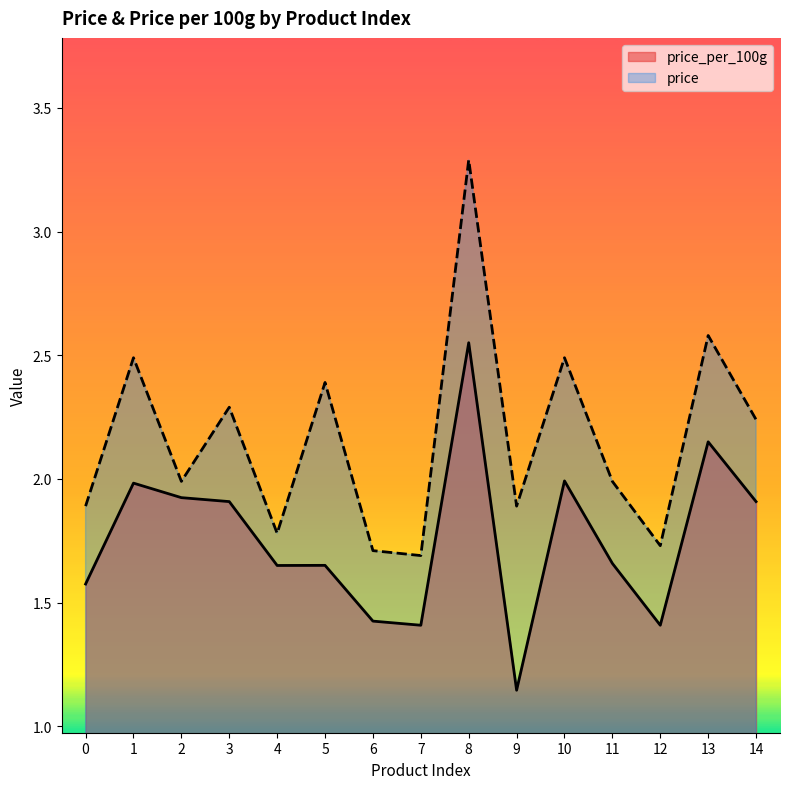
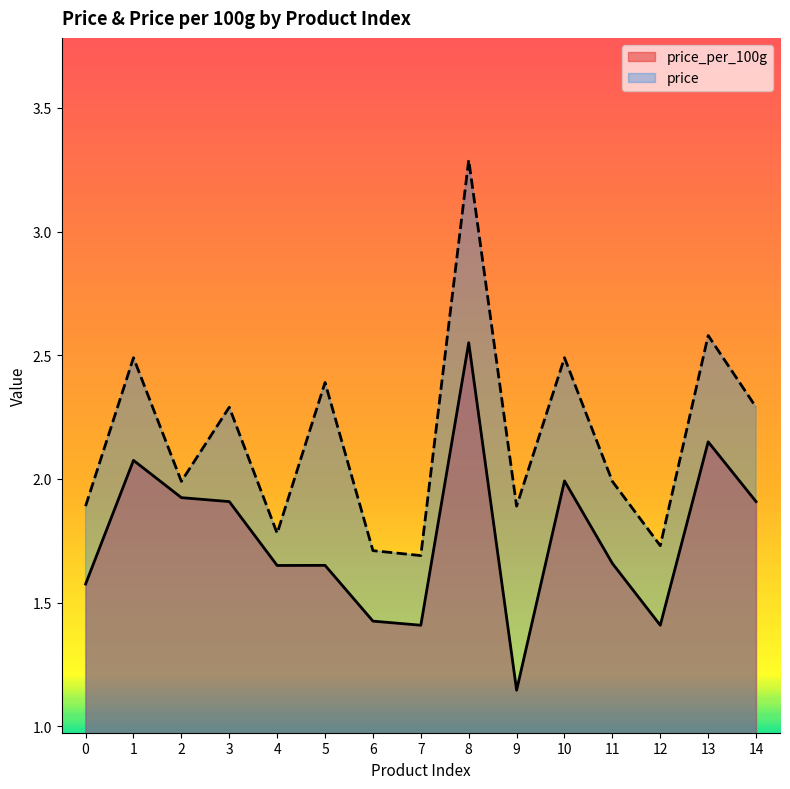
price_per_100g, 1: 1.98 -> 2.08
price, 14: 2.24 -> 2.29
